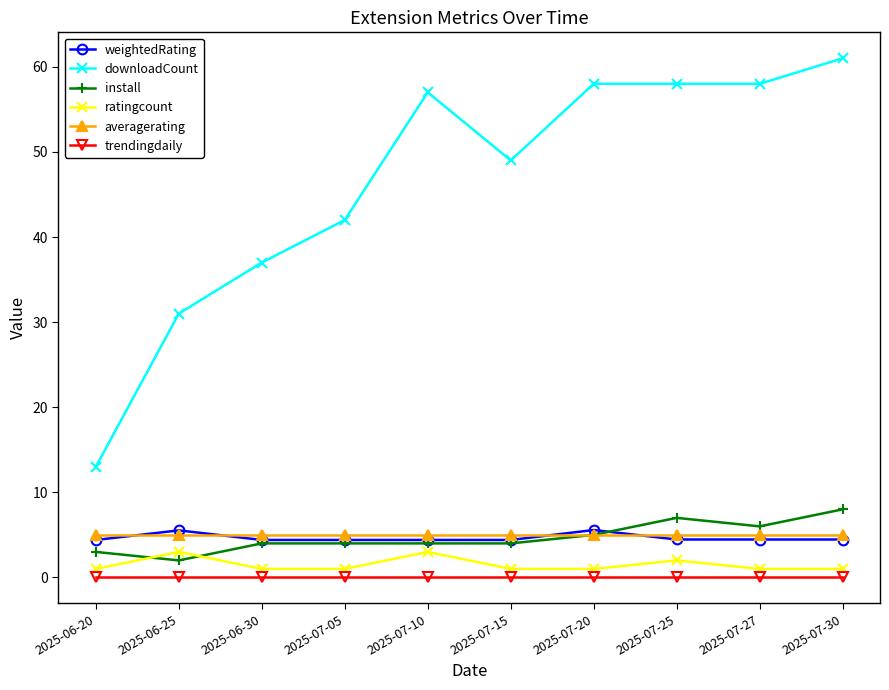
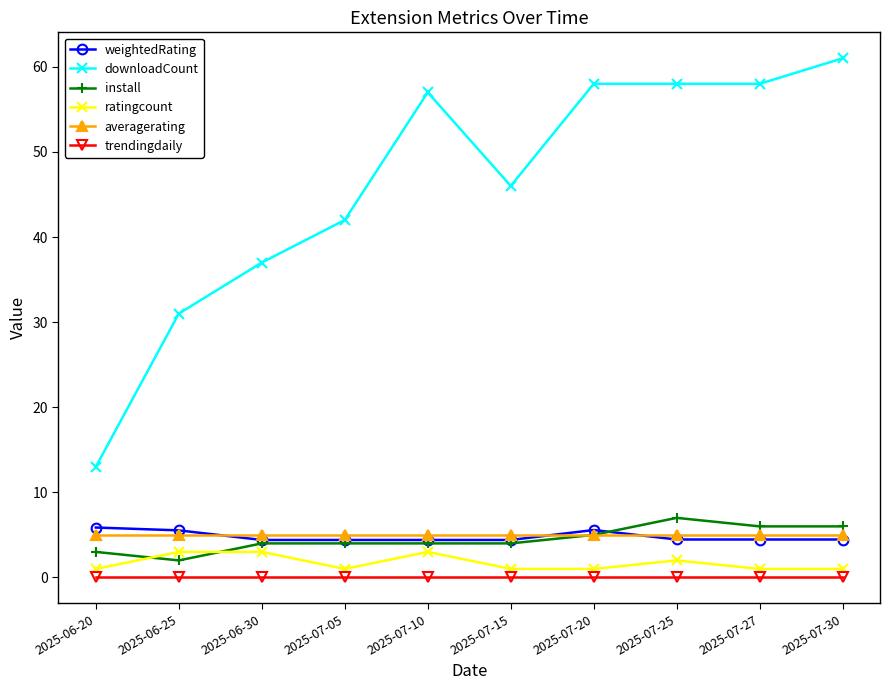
weightedRating, 2025-06-20: 4 -> 6
ratingcount, 2025-06-30: 1 -> 3
downloadCount, 2025-07-15: 49 -> 46
install, 2025-07-30: 8 -> 6
